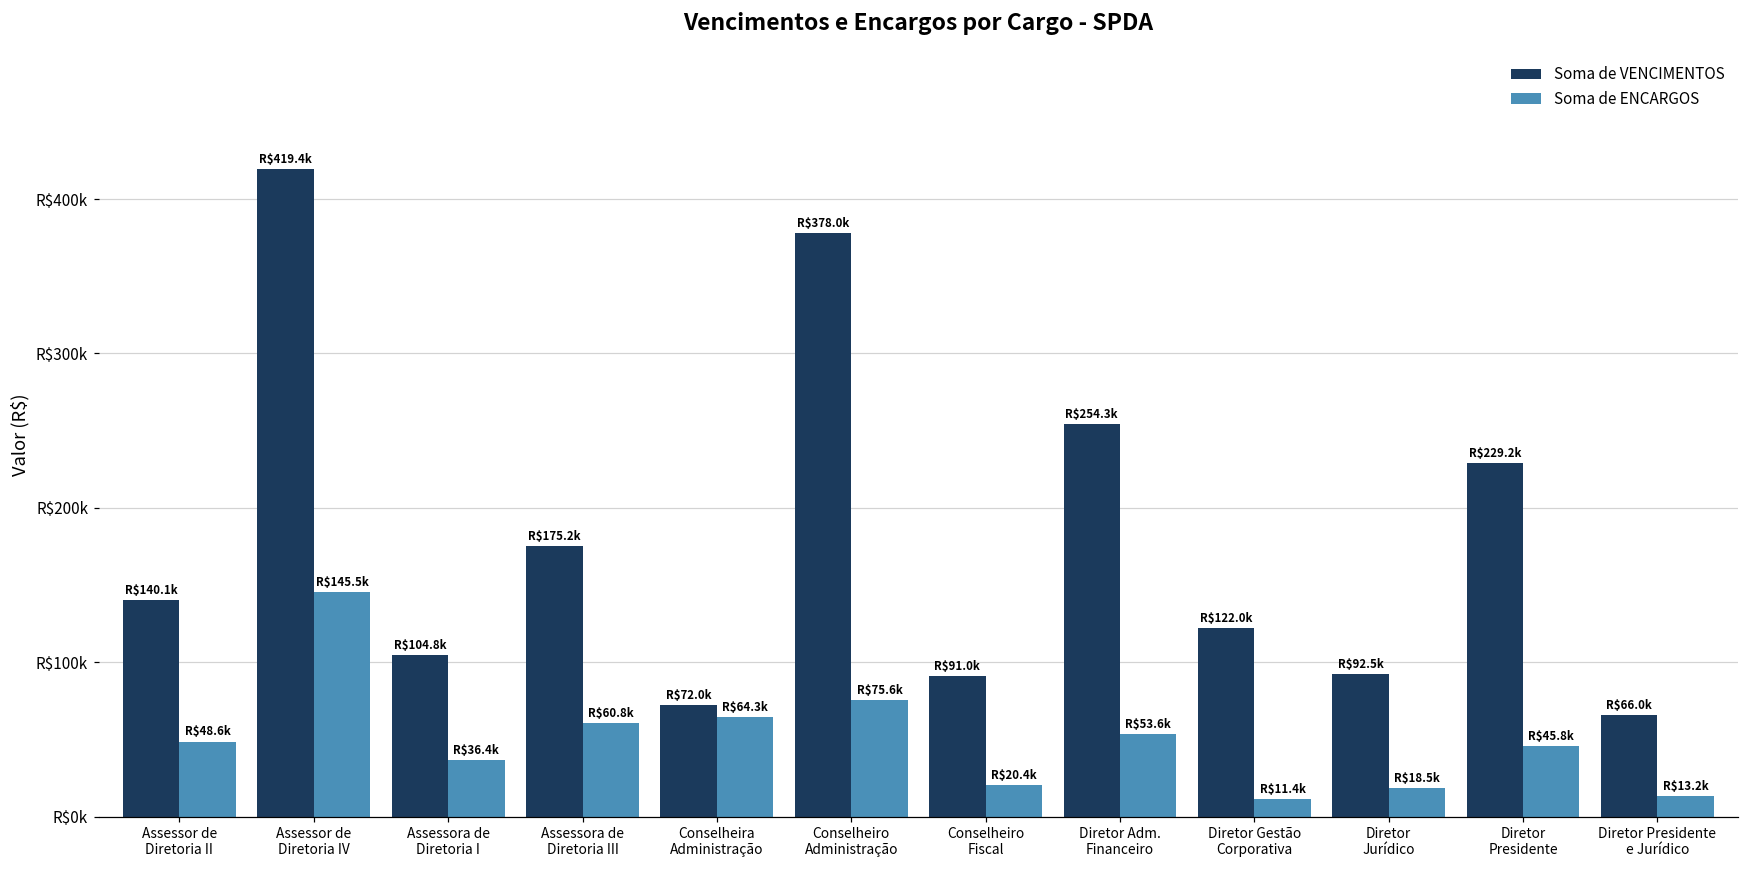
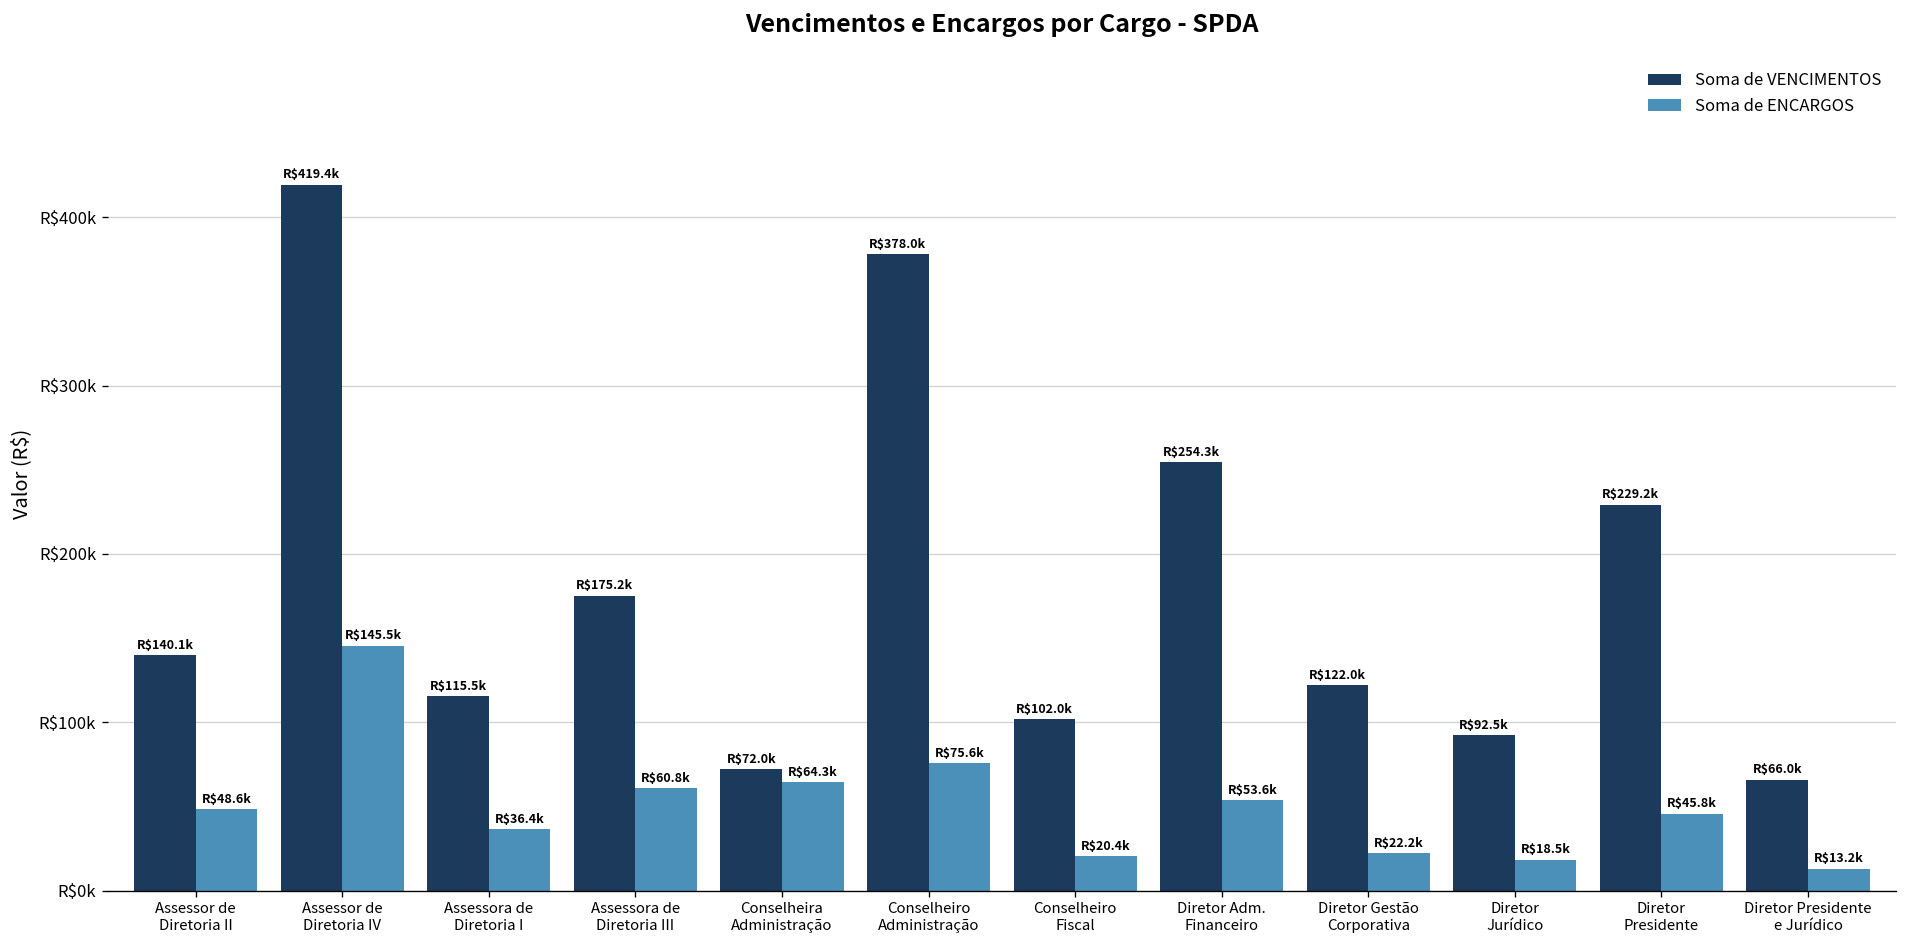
Soma de VENCIMENTOS, Assessora de Diretoria I: $104.8k -> $115.5k
Soma de VENCIMENTOS, Conselheiro Fiscal: $91.0k -> $102.0k
Soma de ENCARGOS, Diretor Gestão Corporativa: $11.4k -> $22.2k
